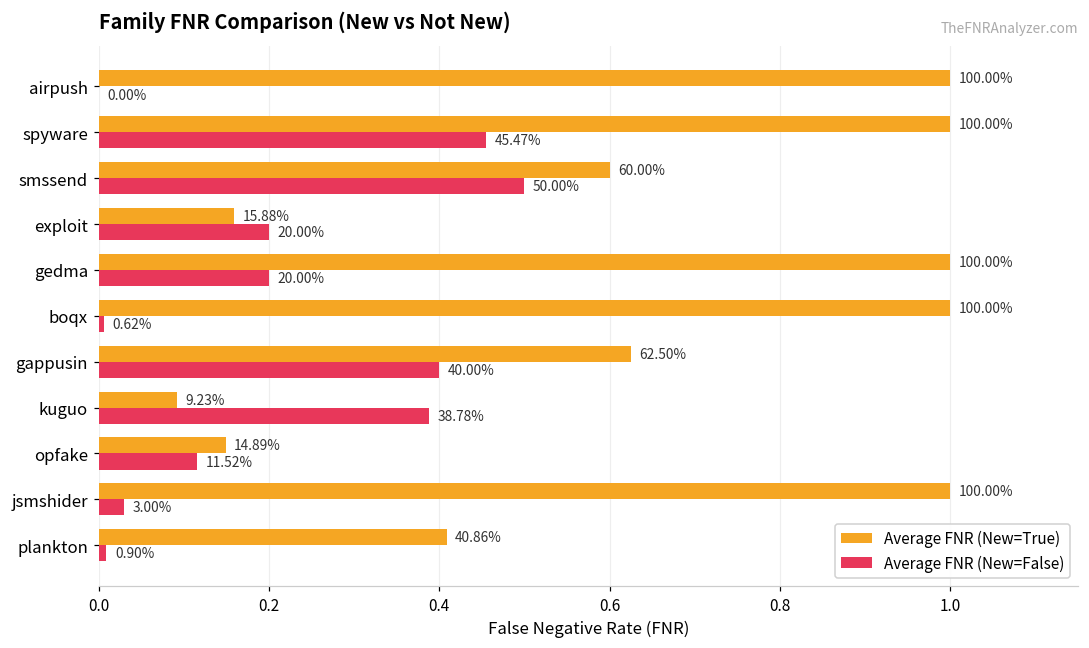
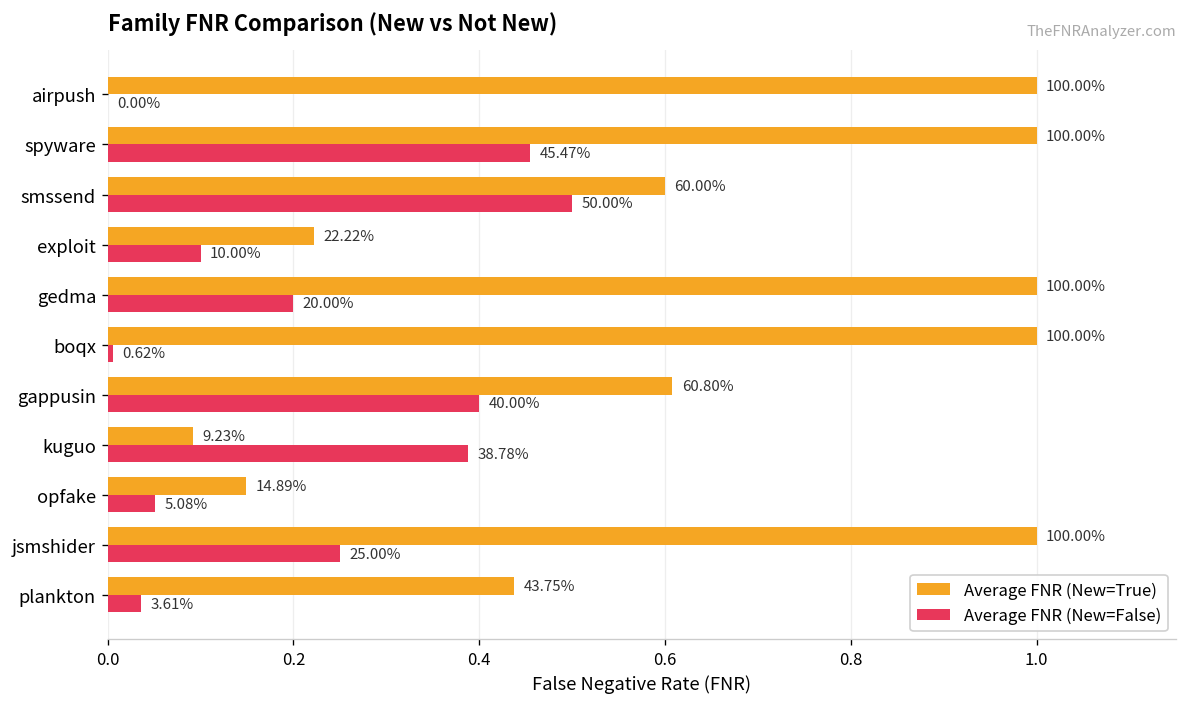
Average FNR (New=True), exploit: 15.88% -> 22.22%
Average FNR (New=False), exploit: 20.00% -> 10.00%
Average FNR (New=True), gappusin: 62.50% -> 60.80%
Average FNR (New=False), opfake: 11.52% -> 5.08%
Average FNR (New=False), jsmshider: 3.00% -> 25.00%
Average FNR (New=True), plankton: 40.86% -> 43.75%
Average FNR (New=False), plankton: 0.90% -> 3.61%
